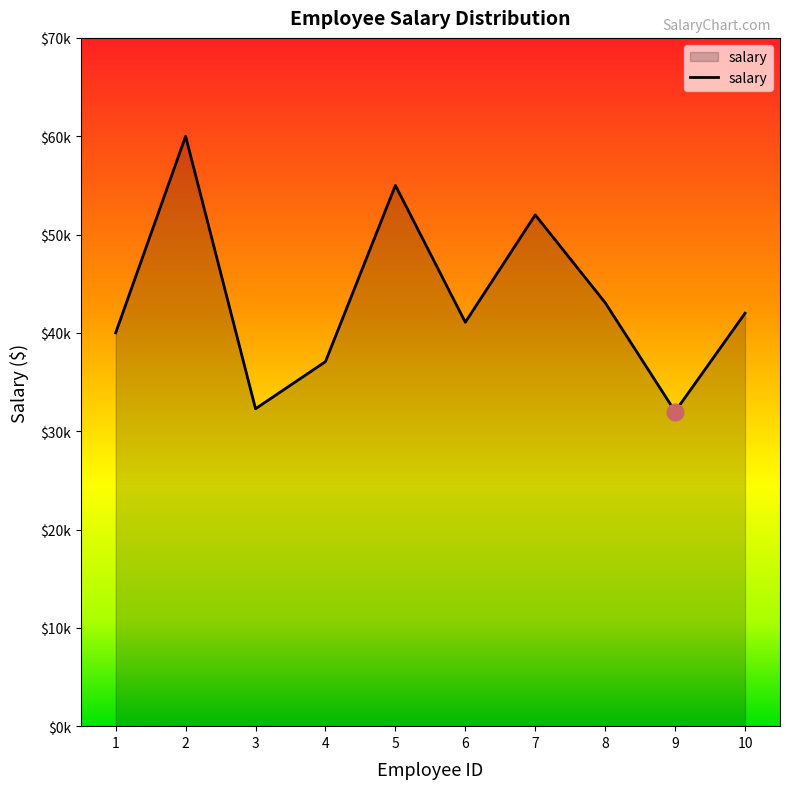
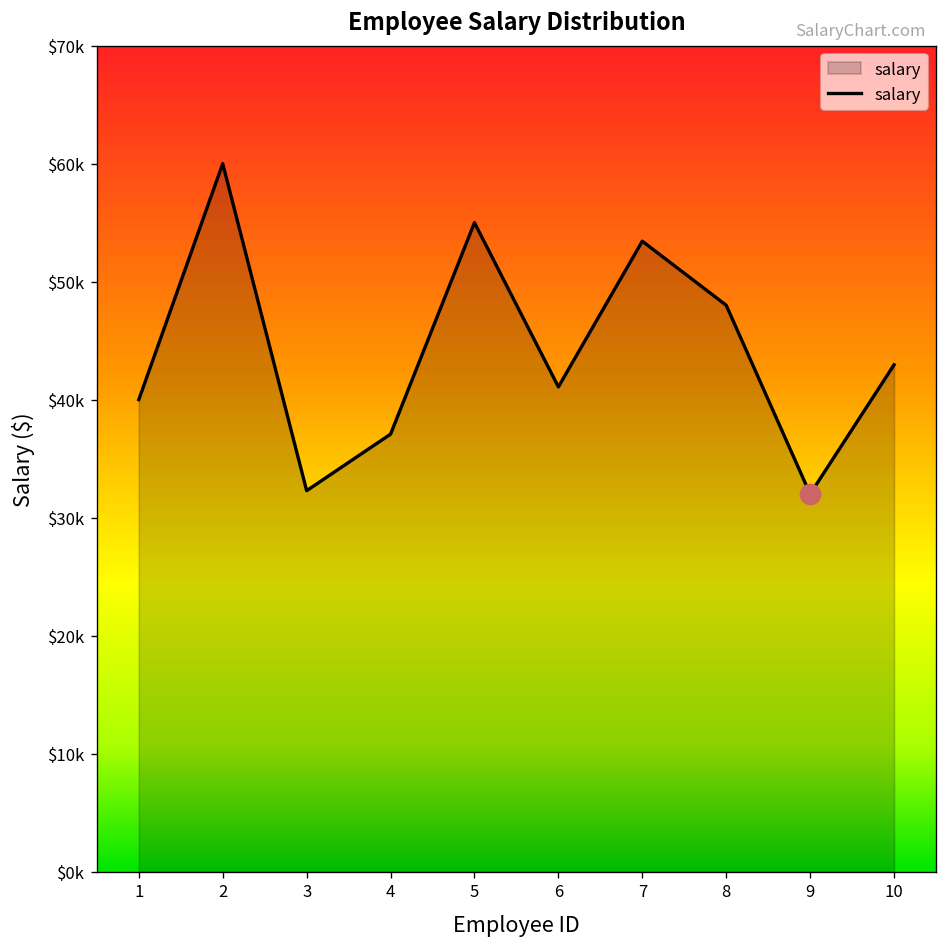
salary, 7: $52000 -> $53000
salary, 8: $43000 -> $48000
salary, 10: $42000 -> $43000
